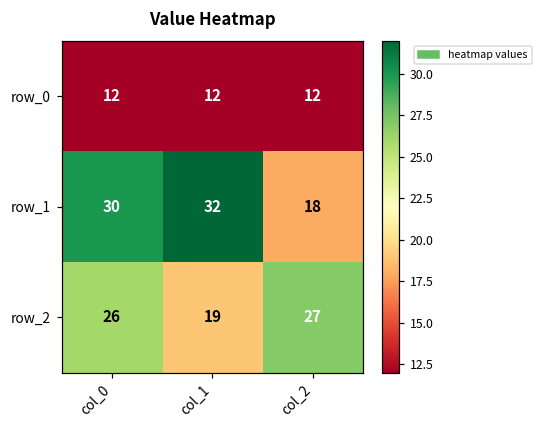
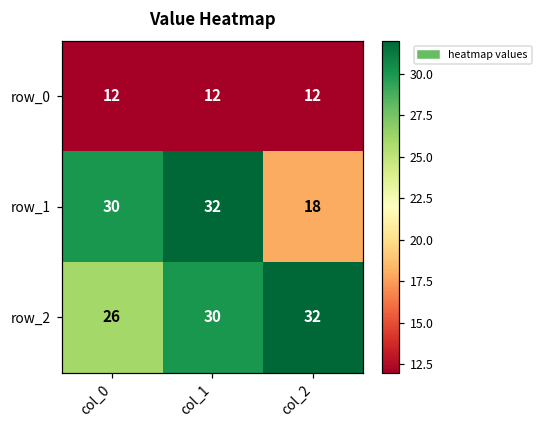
row_2, col_1: 19 -> 30
row_2, col_2: 27 -> 32
